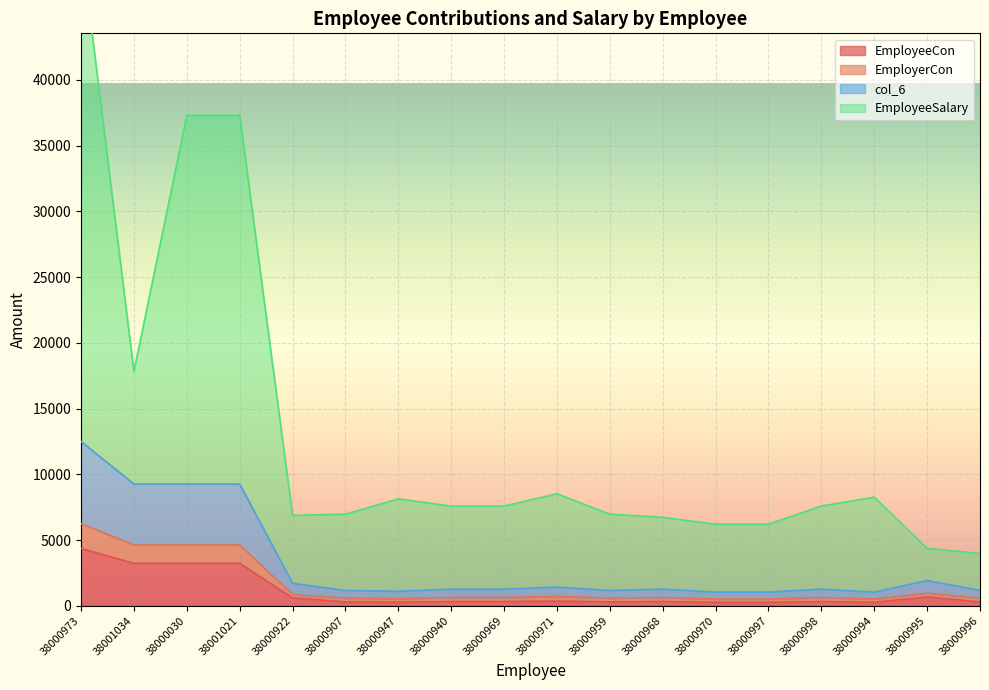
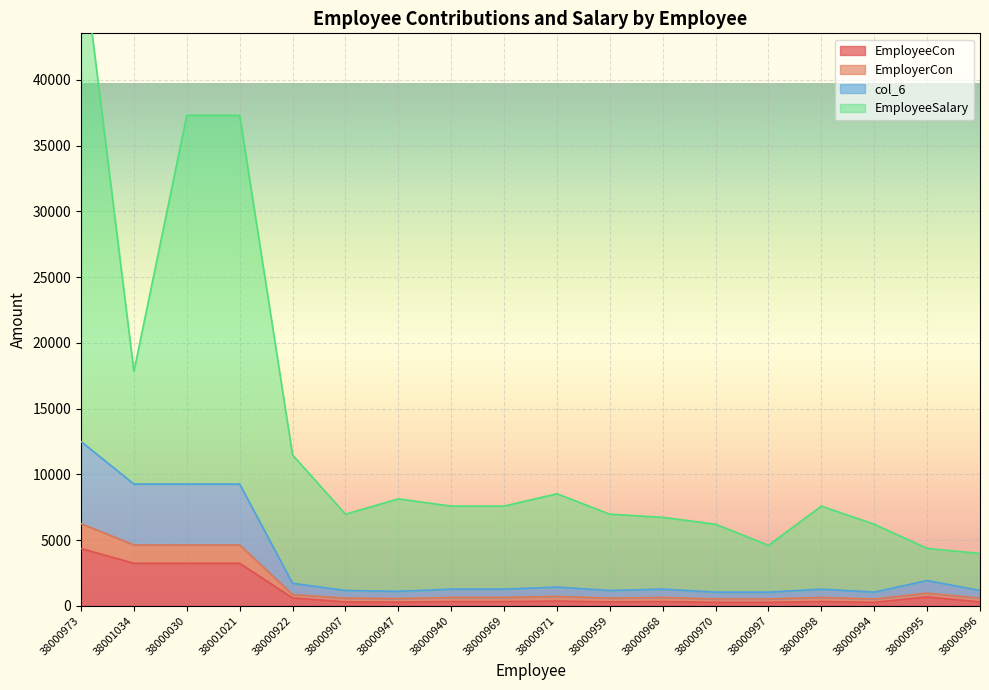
EmployeeSalary, 38000922: 5200 -> 9800
EmployeeSalary, 38000997: 5200 -> 3600
EmployeeSalary, 38000994: 7200 -> 5200
